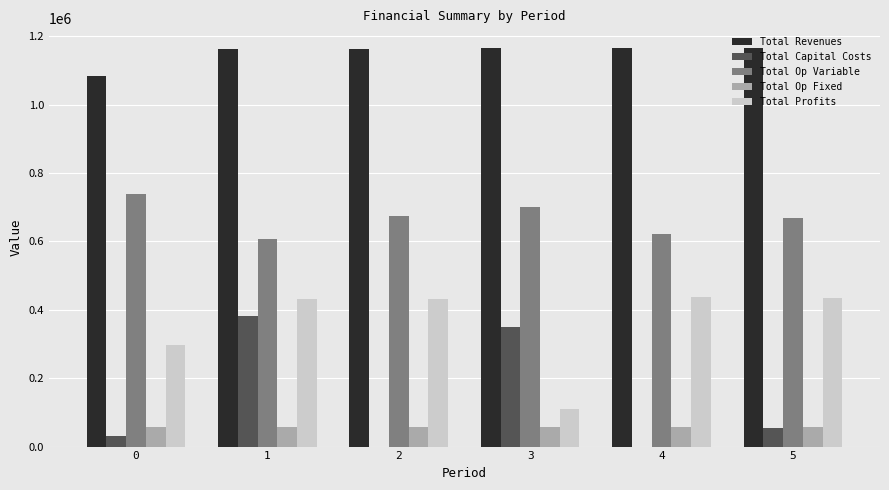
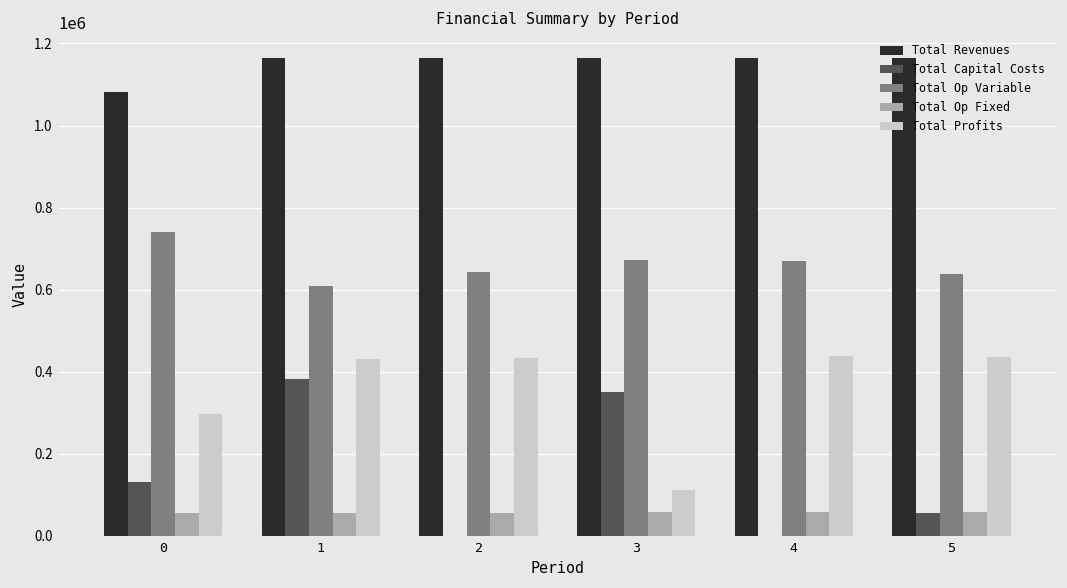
Total Capital Costs, 0: 30000 -> 130000
Total Op Variable, 2: 670000 -> 640000
Total Op Variable, 3: 700000 -> 670000
Total Op Variable, 4: 620000 -> 670000
Total Op Variable, 5: 670000 -> 640000
